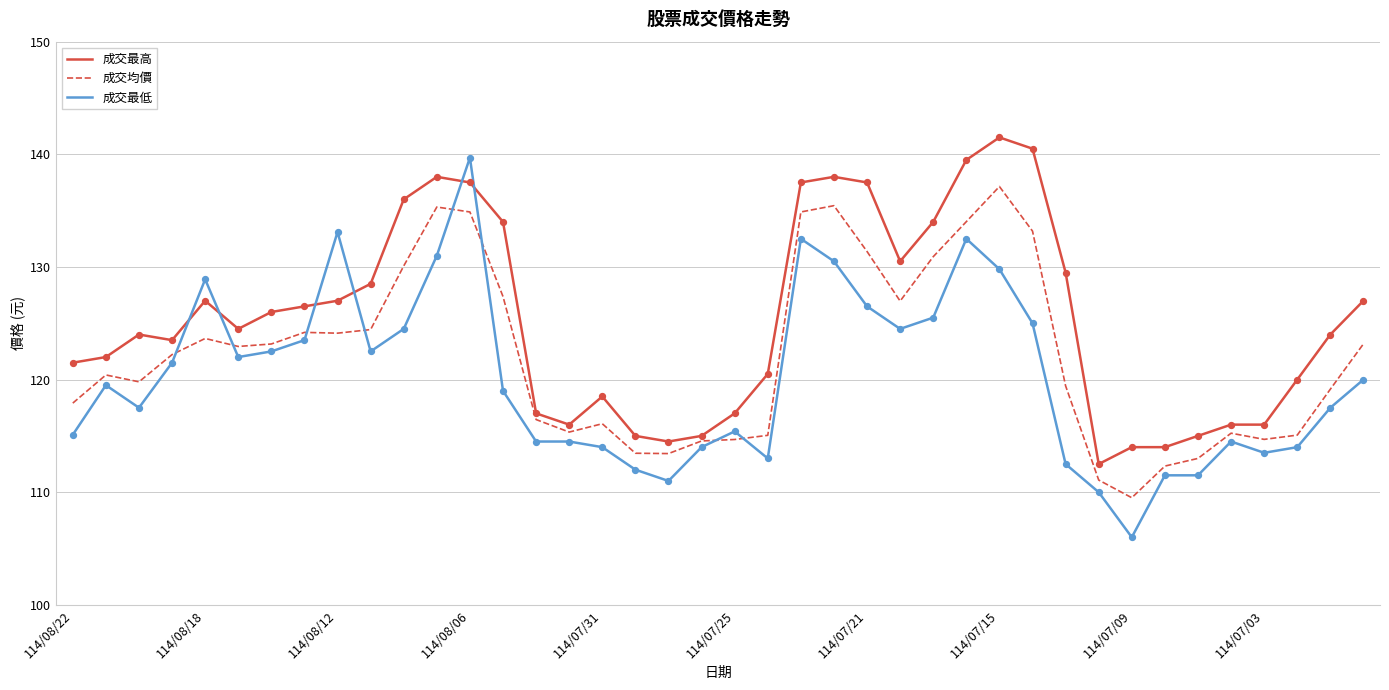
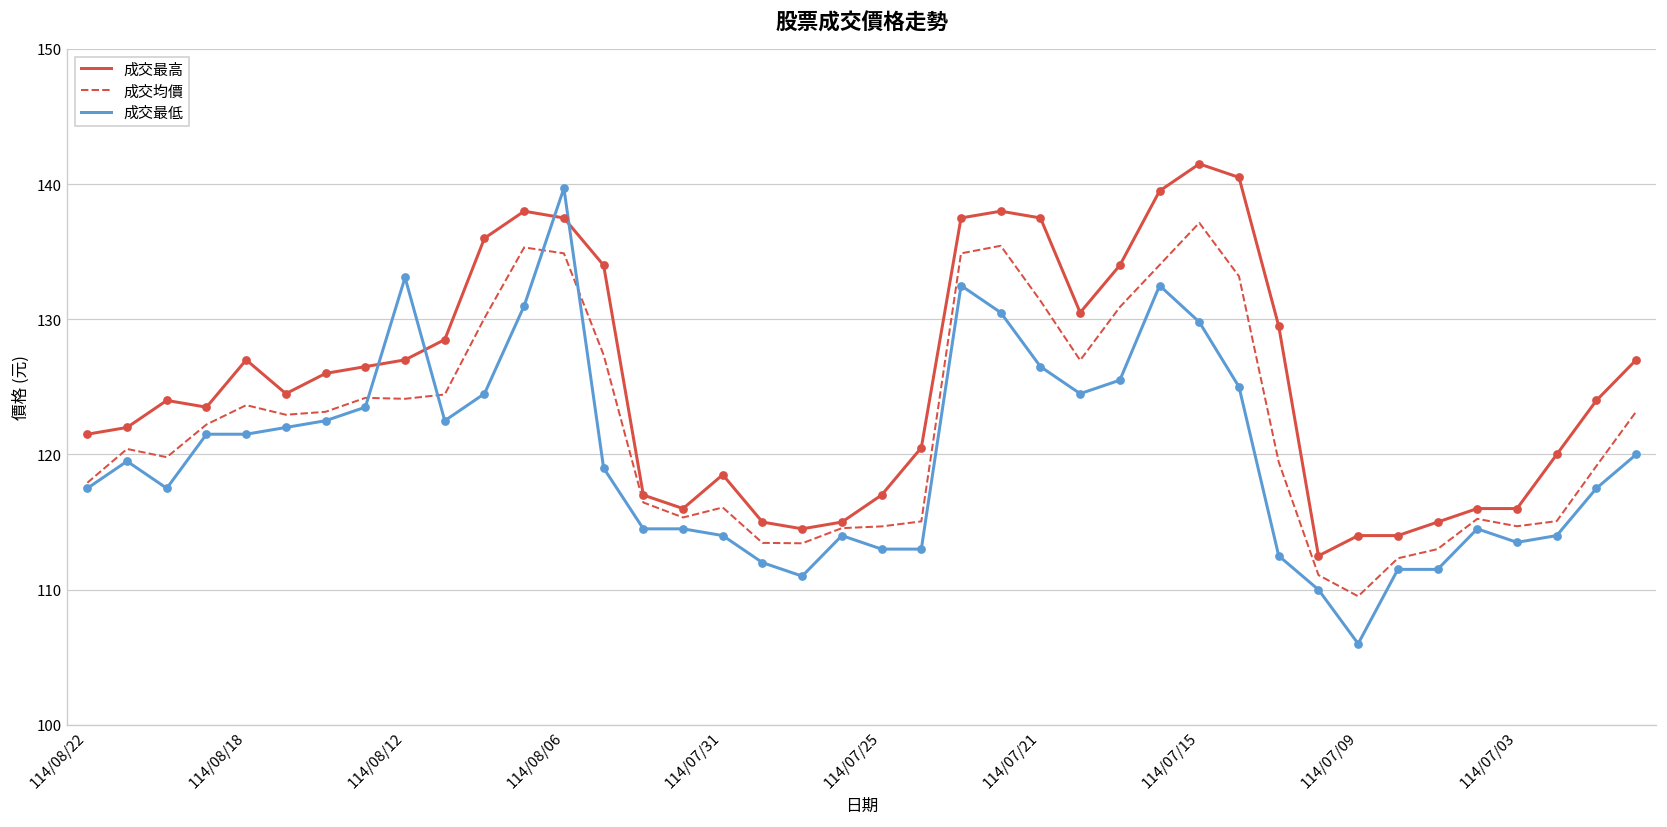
成交最低, 114/08/22: 115.1 -> 117.5
成交最低, 114/08/18: 128.9 -> 121.5
成交最低, 114/07/25: 115.4 -> 113.0
